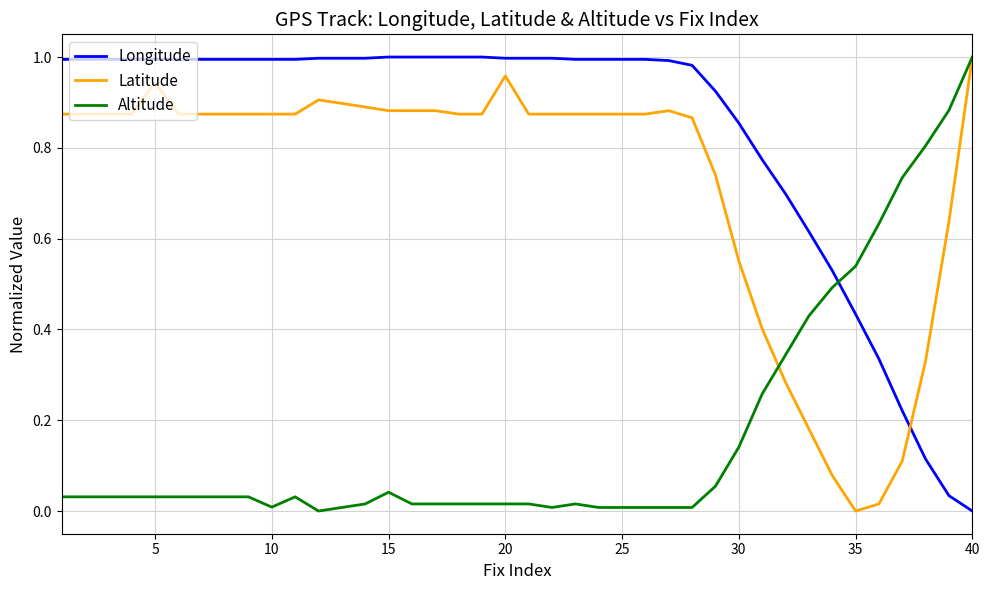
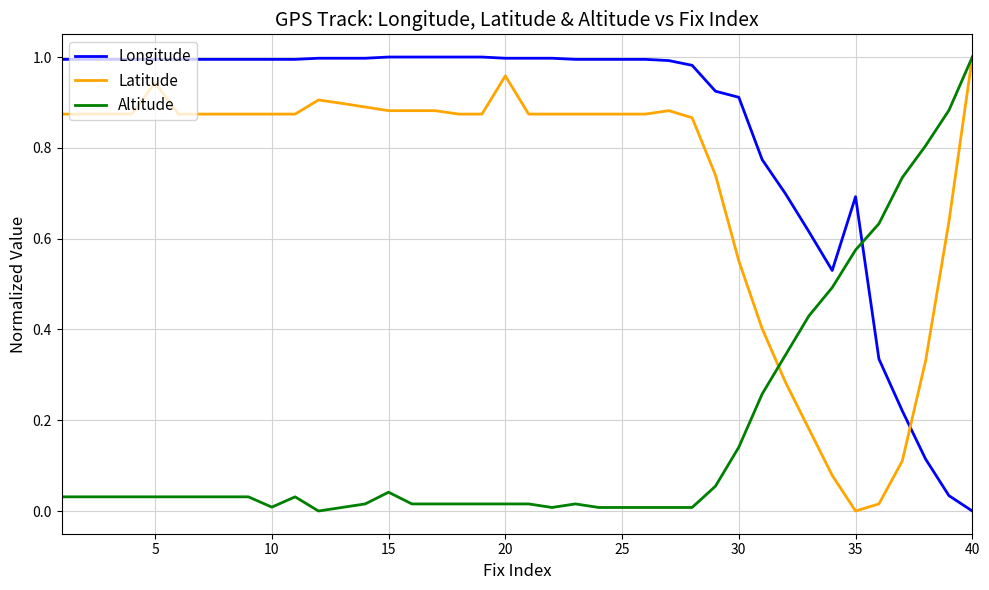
Longitude, 30: 0.85 -> 0.91
Longitude, 35: 0.43 -> 0.69
Altitude, 35: 0.54 -> 0.58
